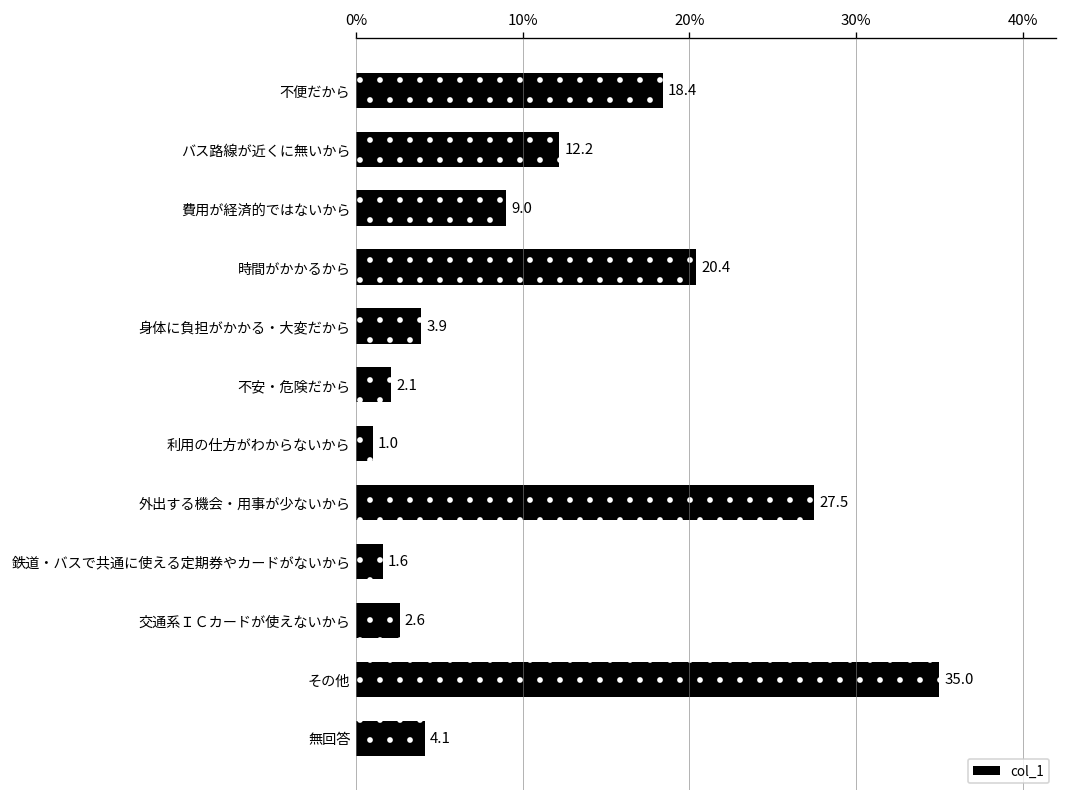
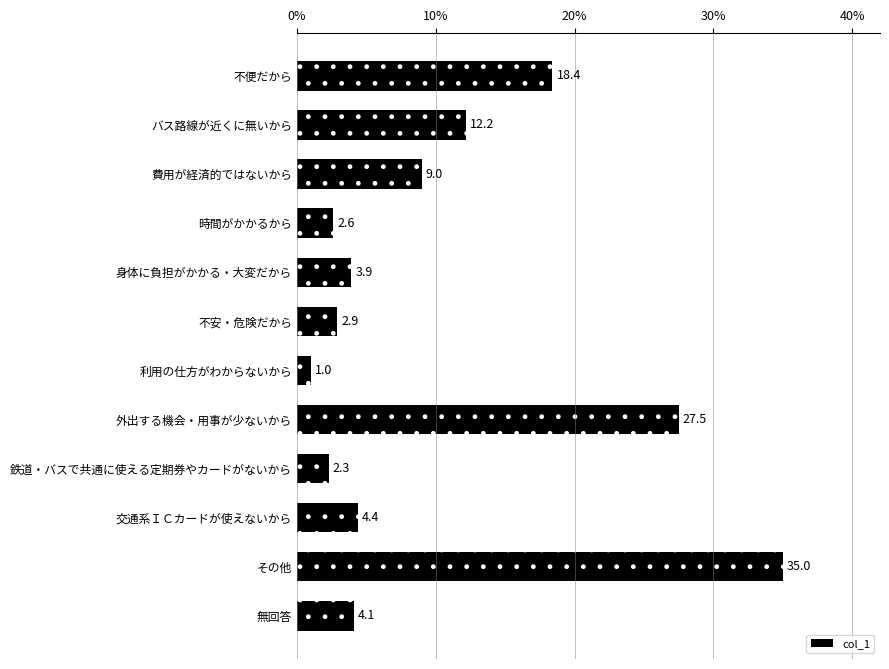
時間がかかるから: 20.4 -> 2.6
不安・危険だから: 2.1 -> 2.9
鉄道・バスで共通に使える定期券やカードがないから: 1.6 -> 2.3
交通系ＩＣカードが使えないから: 2.6 -> 4.4
